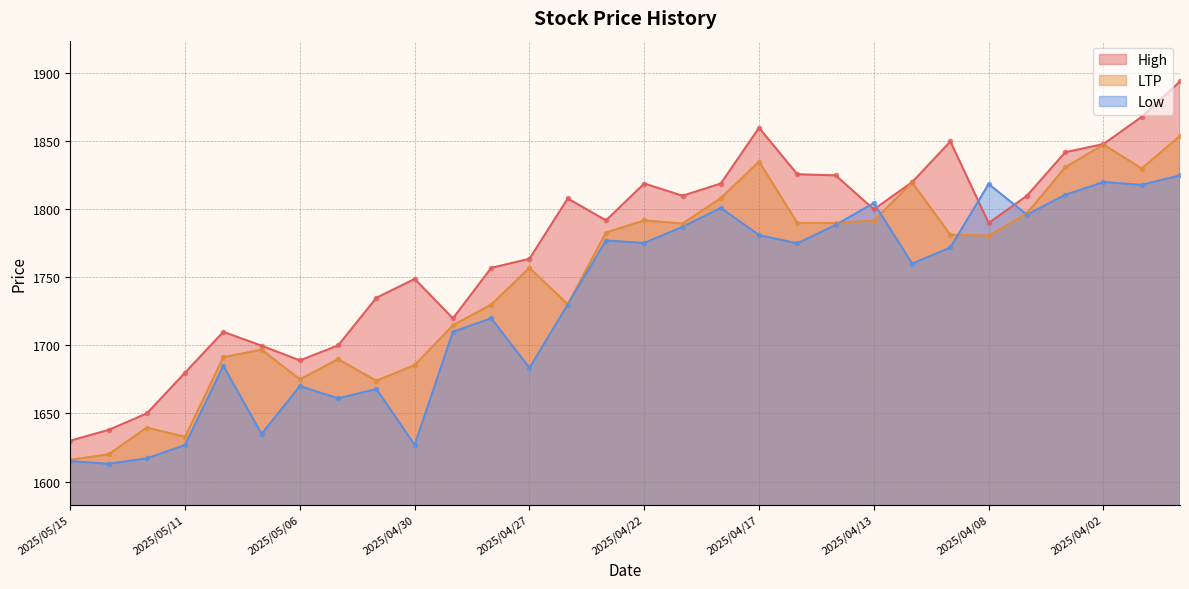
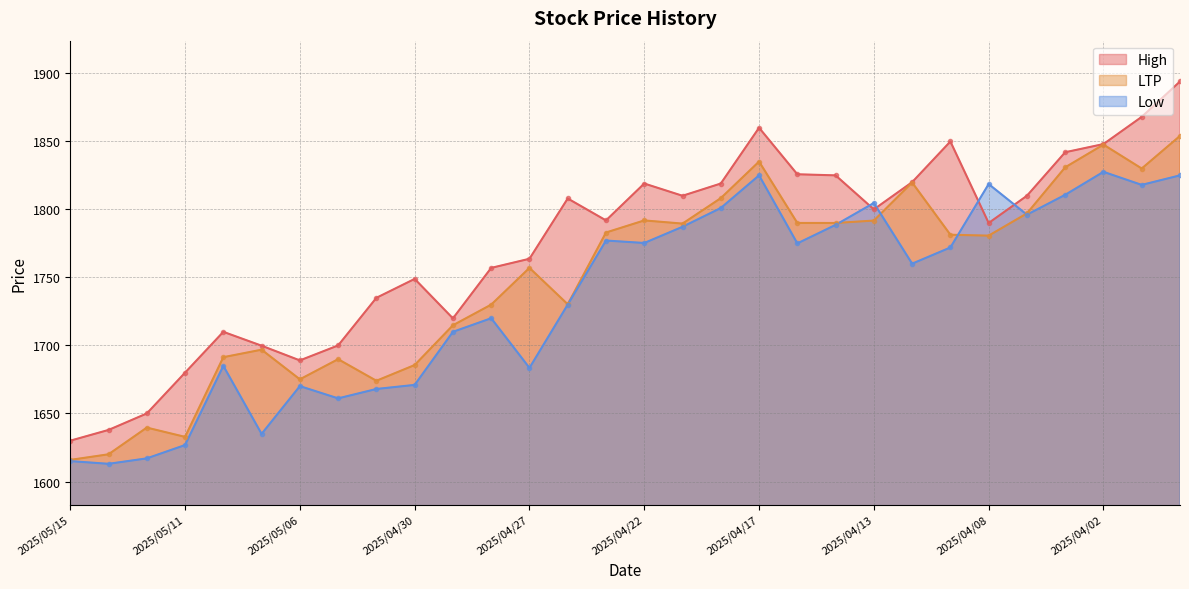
Low, 2025/04/30: 1627 -> 1671
Low, 2025/04/17: 1781 -> 1825
Low, 2025/04/02: 1820 -> 1828
